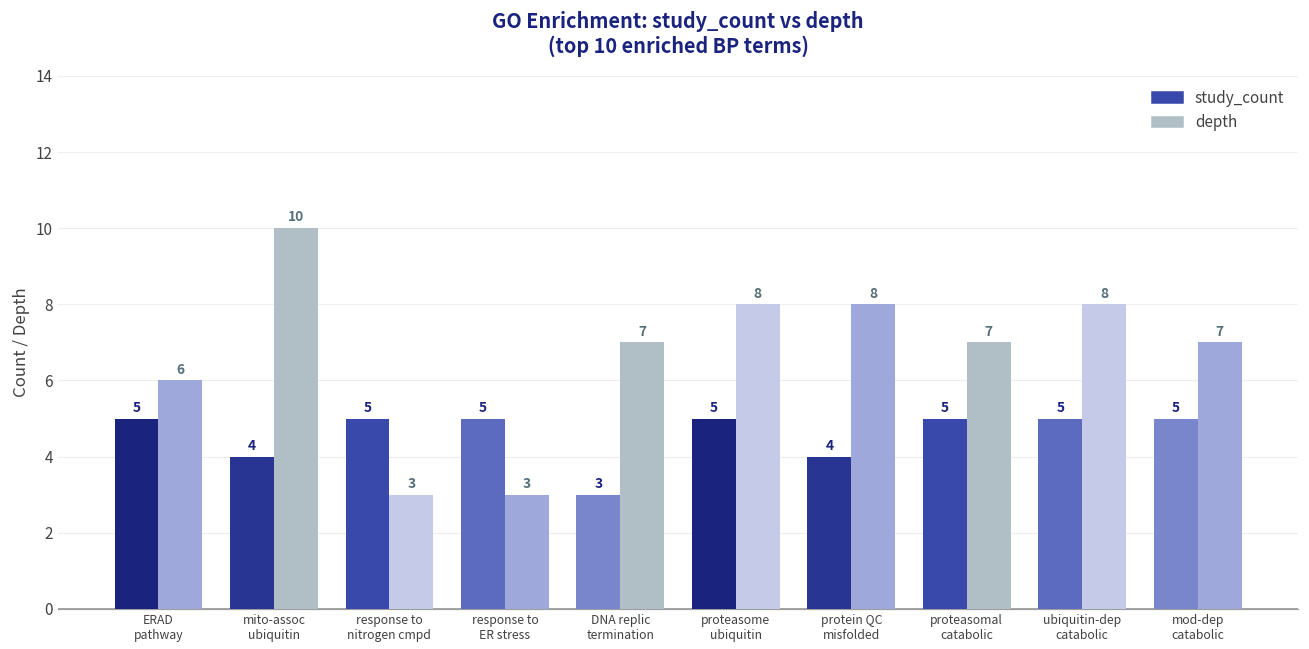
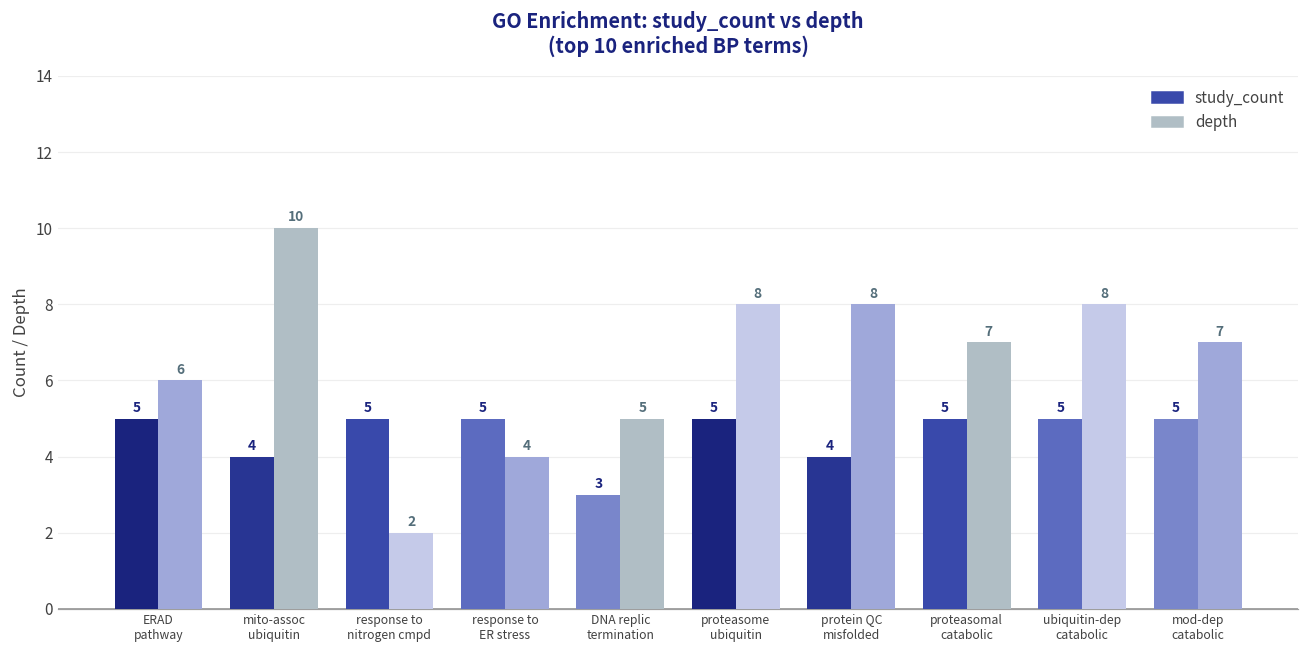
depth, response to nitrogen cmpd: 3 -> 2
depth, response to ER stress: 3 -> 4
depth, DNA replic termination: 7 -> 5
